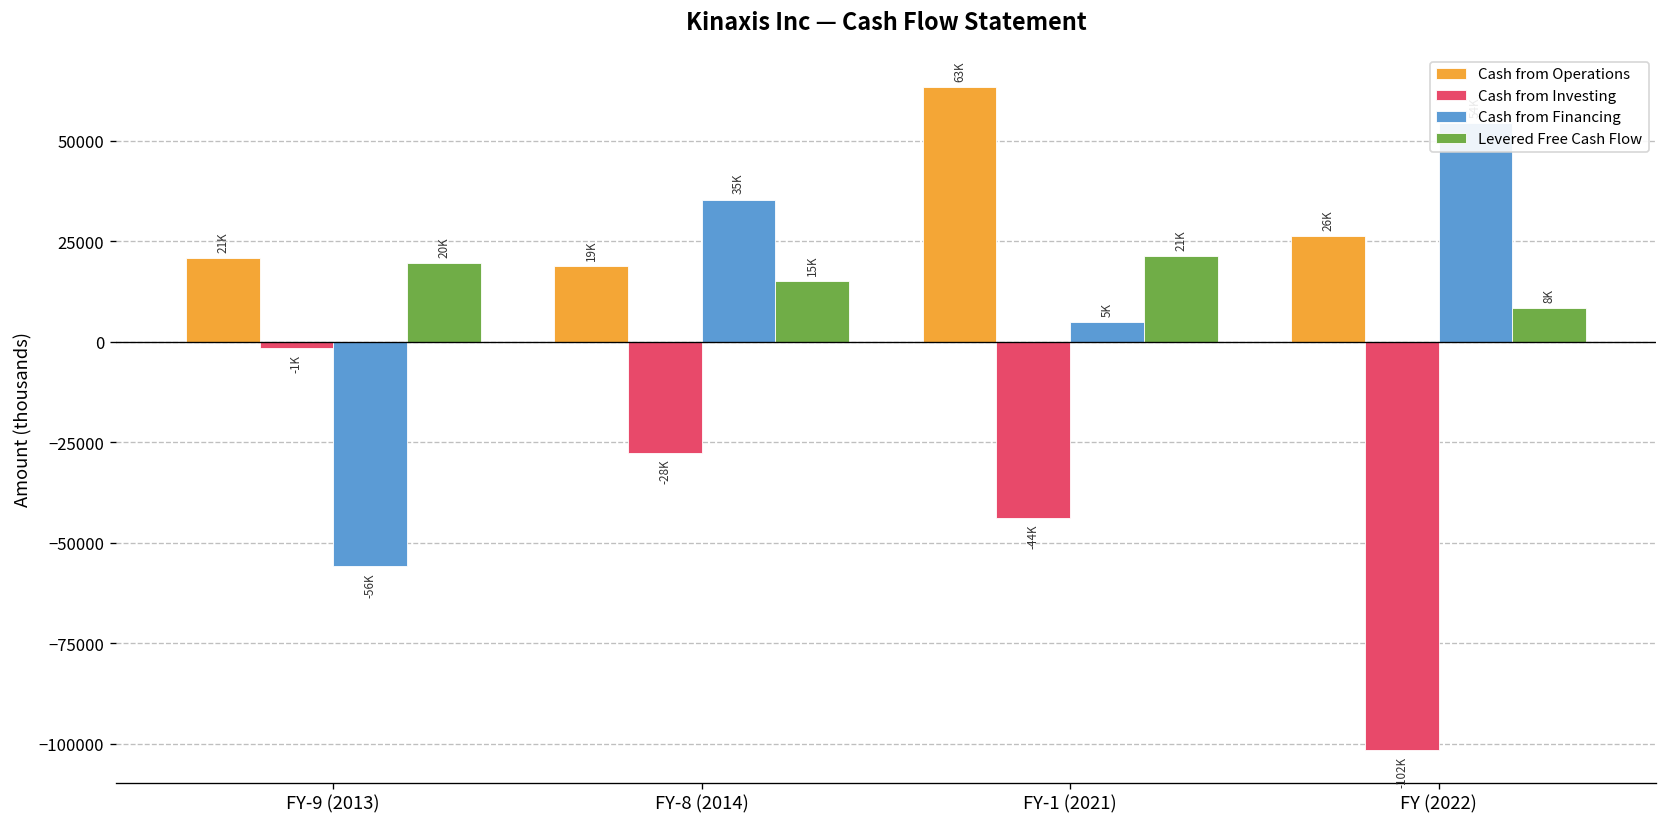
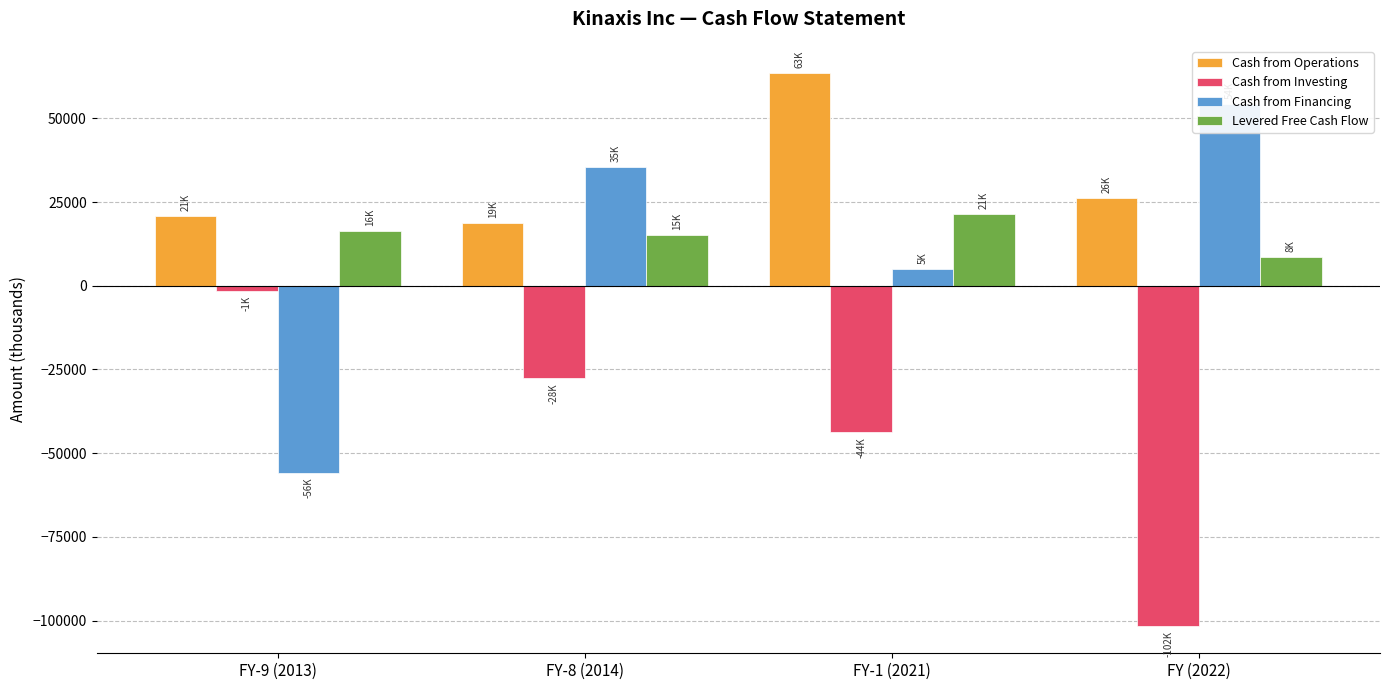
Levered Free Cash Flow, FY-9 (2013): 20K -> 16K
